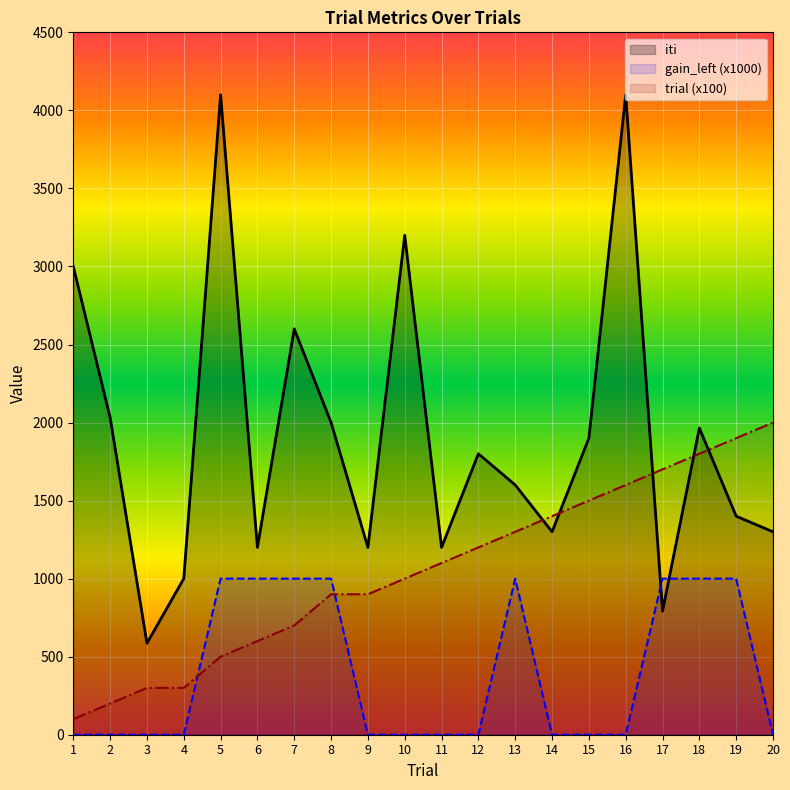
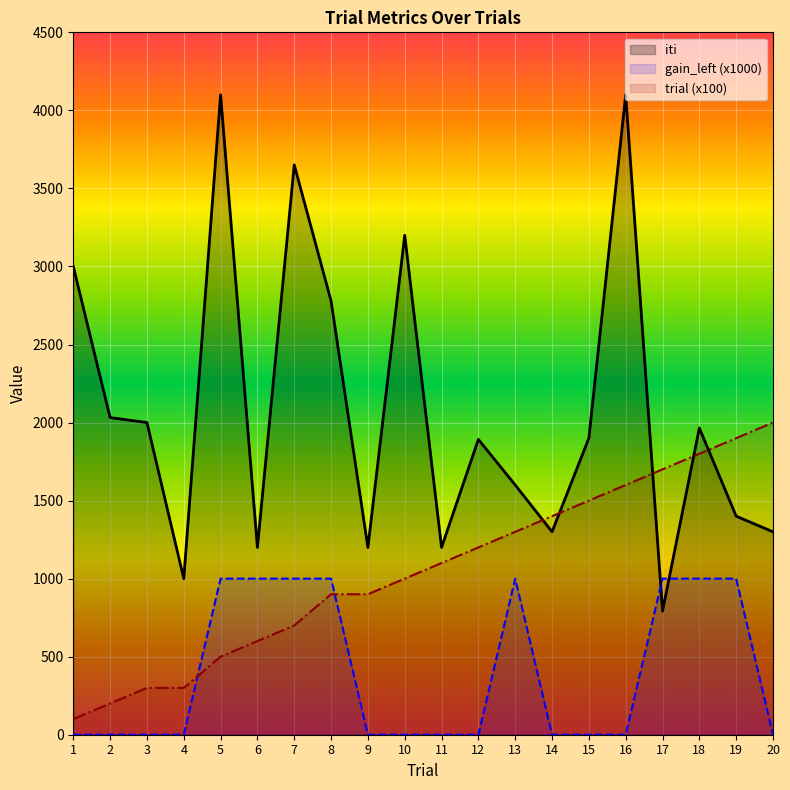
iti, 3: 590 -> 2000
iti, 7: 2600 -> 3650
iti, 8: 2000 -> 2780
iti, 12: 1800 -> 1890
